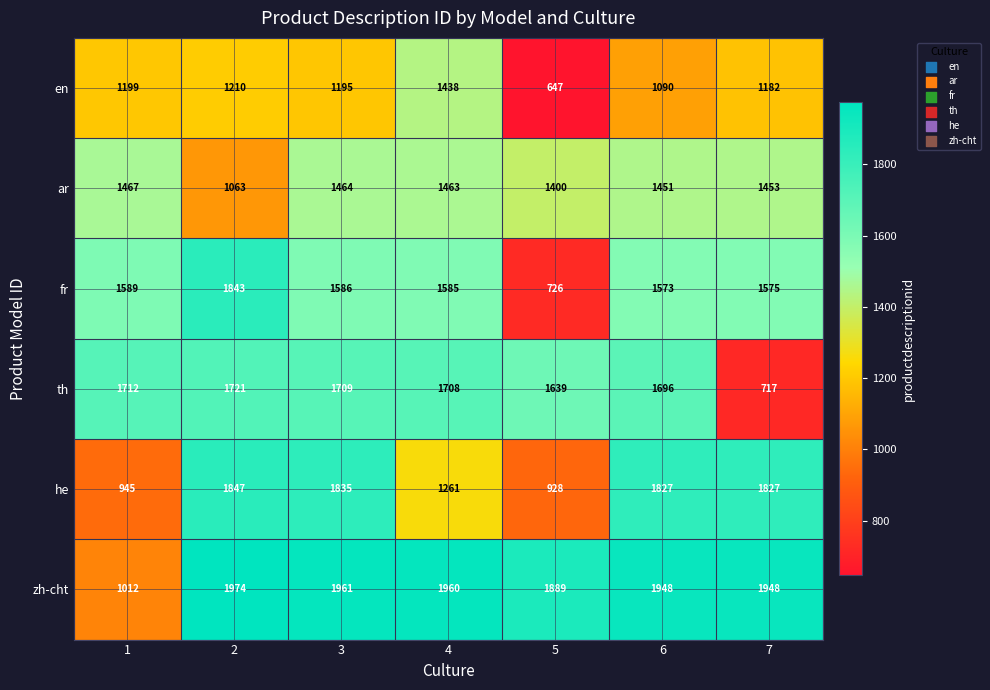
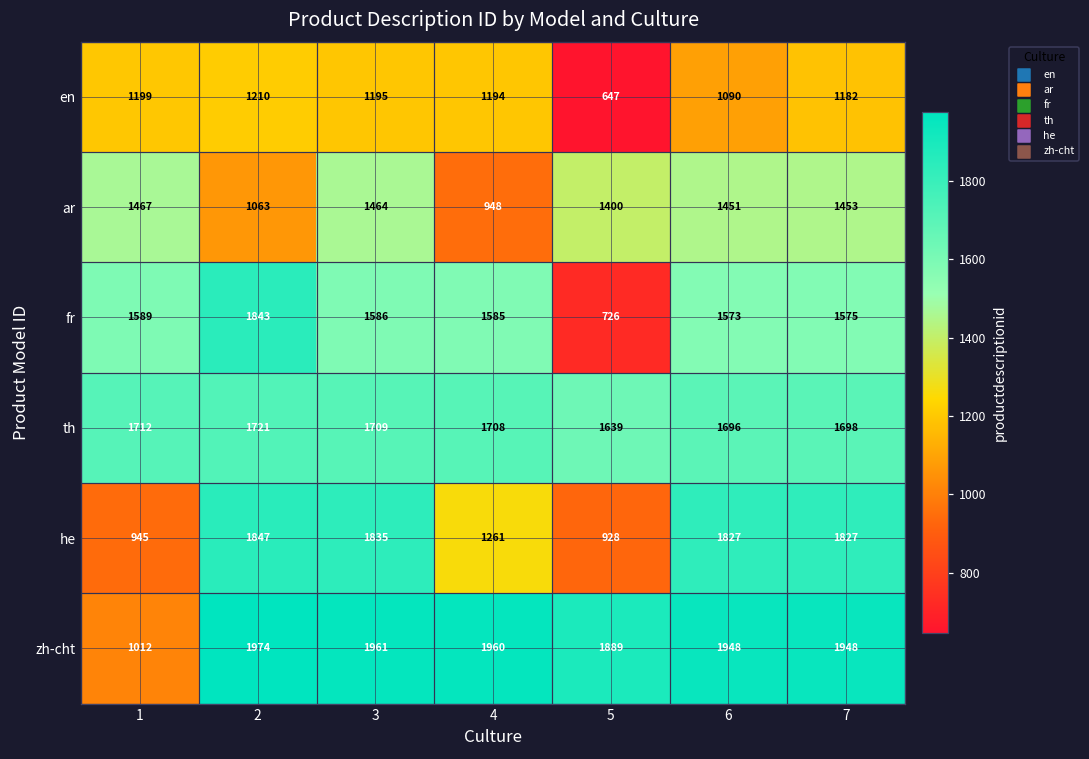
en, 4: 1438 -> 1194
ar, 4: 1463 -> 948
th, 7: 717 -> 1698
